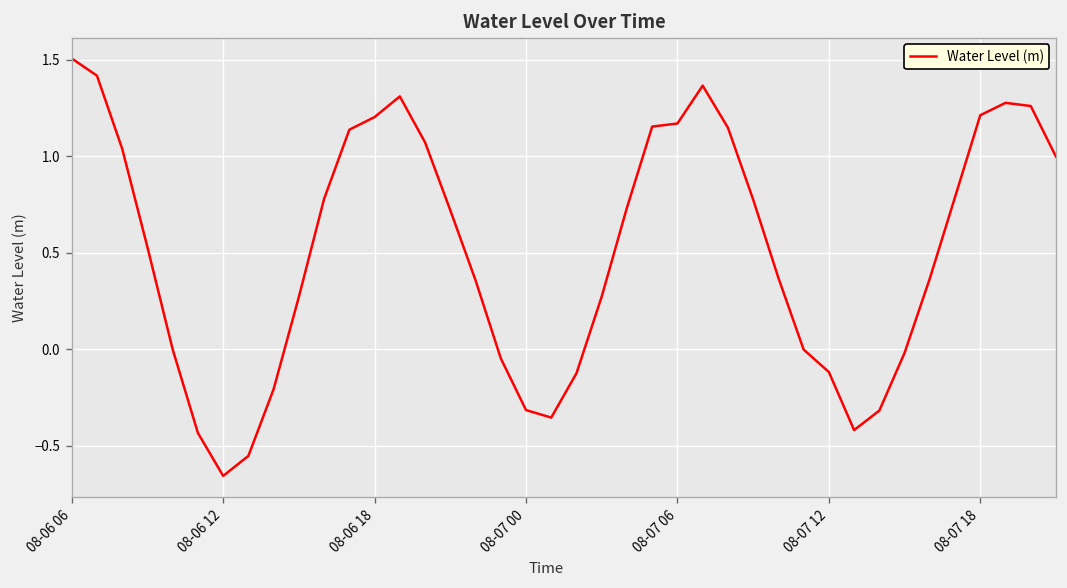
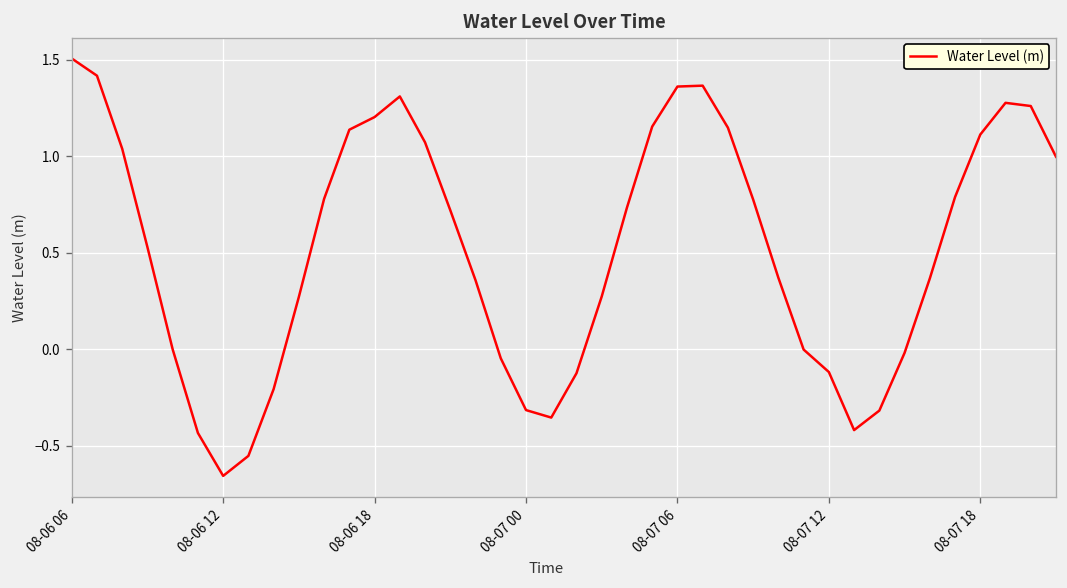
08-07 06: 1.17 -> 1.36
08-07 18: 1.21 -> 1.11
